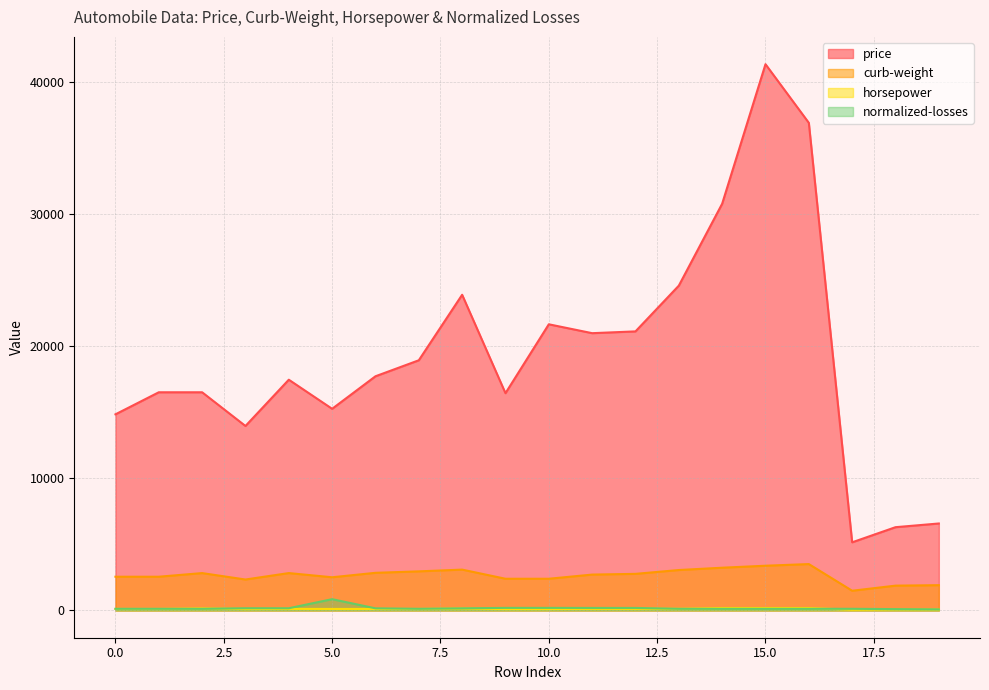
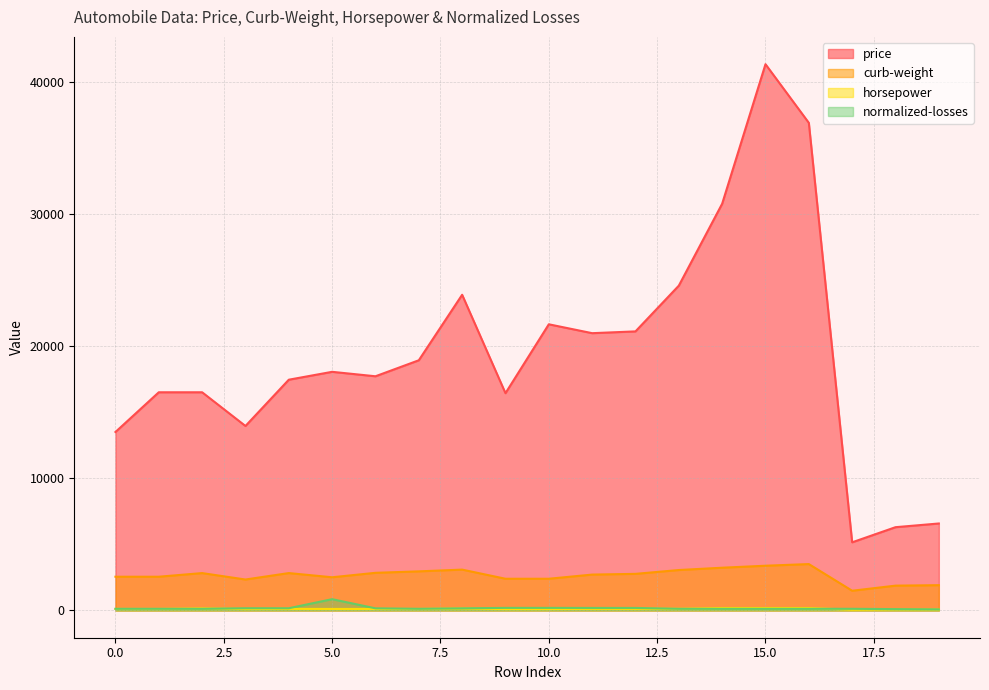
price, 0.0: 14800 -> 13500
price, 5.0: 15300 -> 18000
